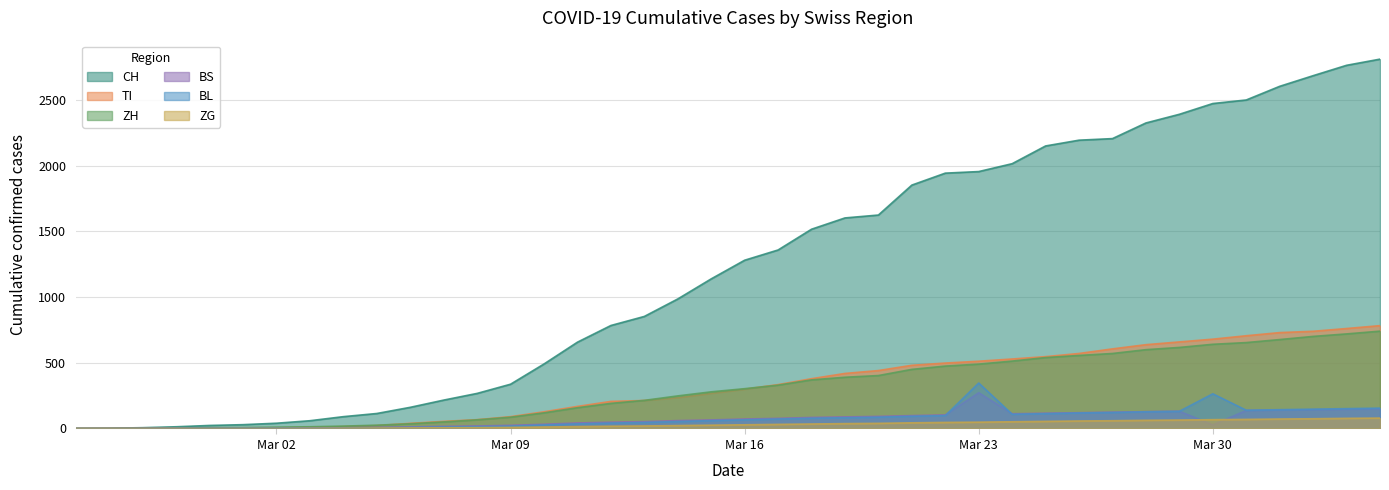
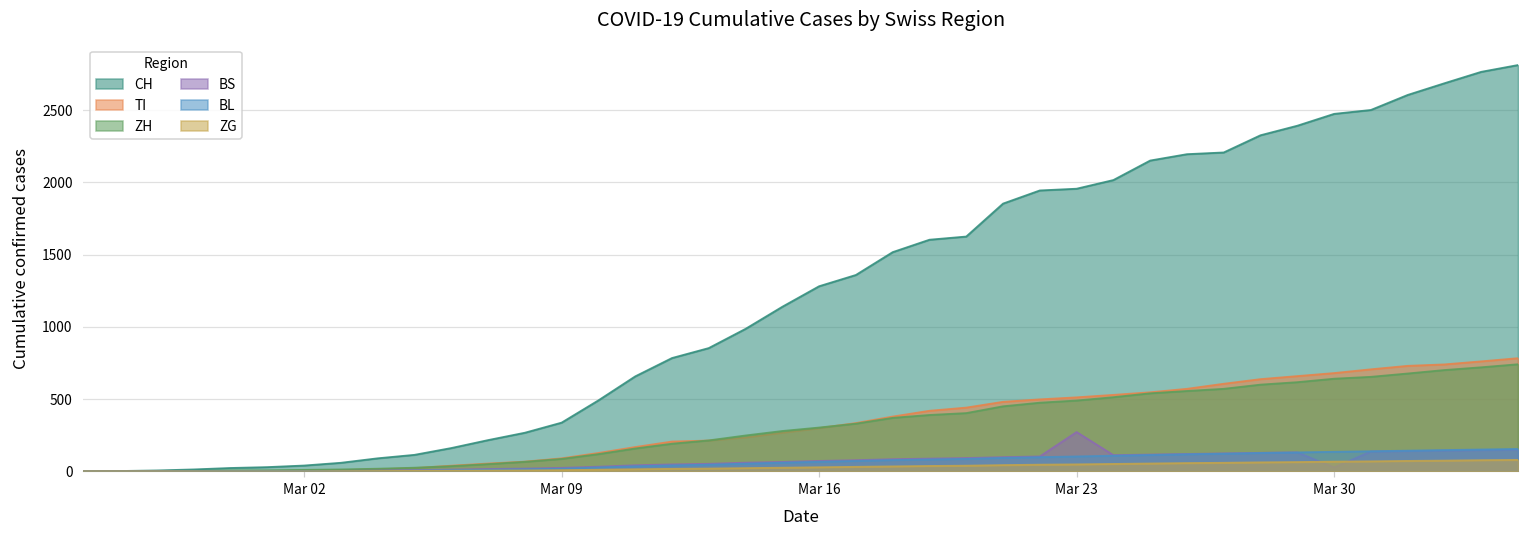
BL, Mar 23: 350 -> 100
BL, Mar 30: 260 -> 140
